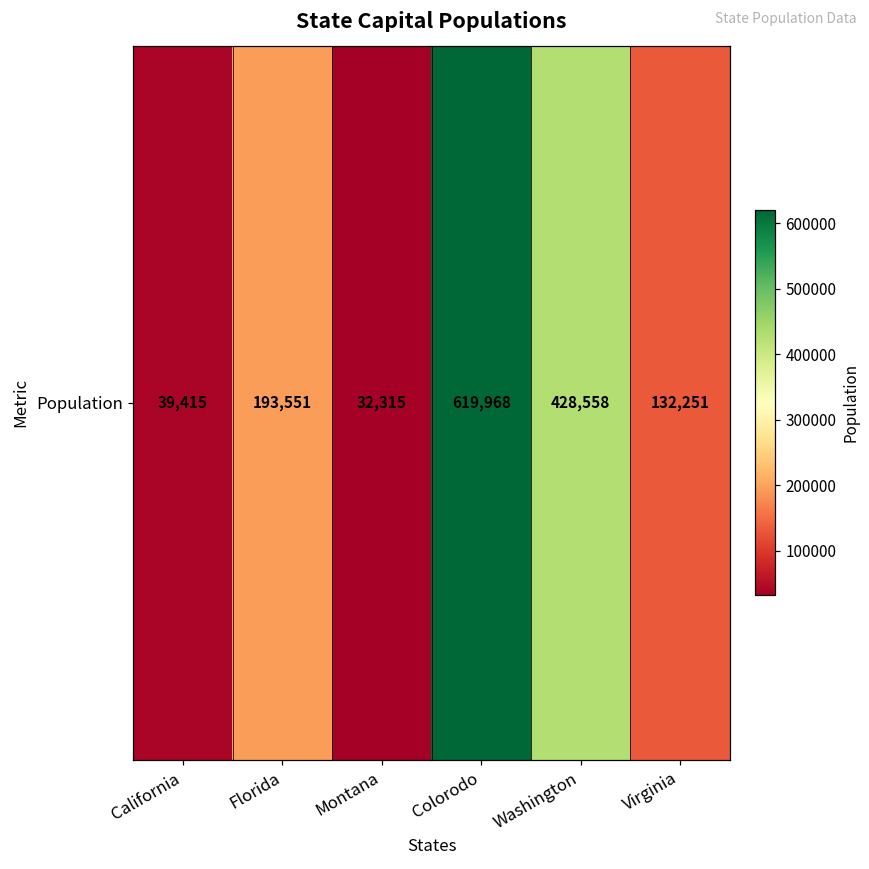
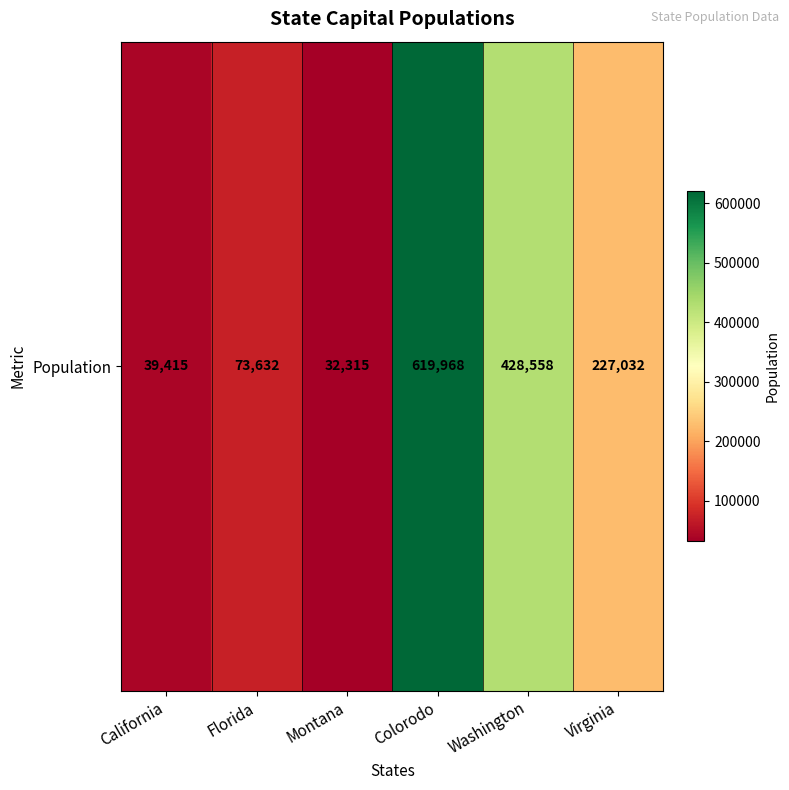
Population, Florida: 193,551 -> 73,632
Population, Virginia: 132,251 -> 227,032
